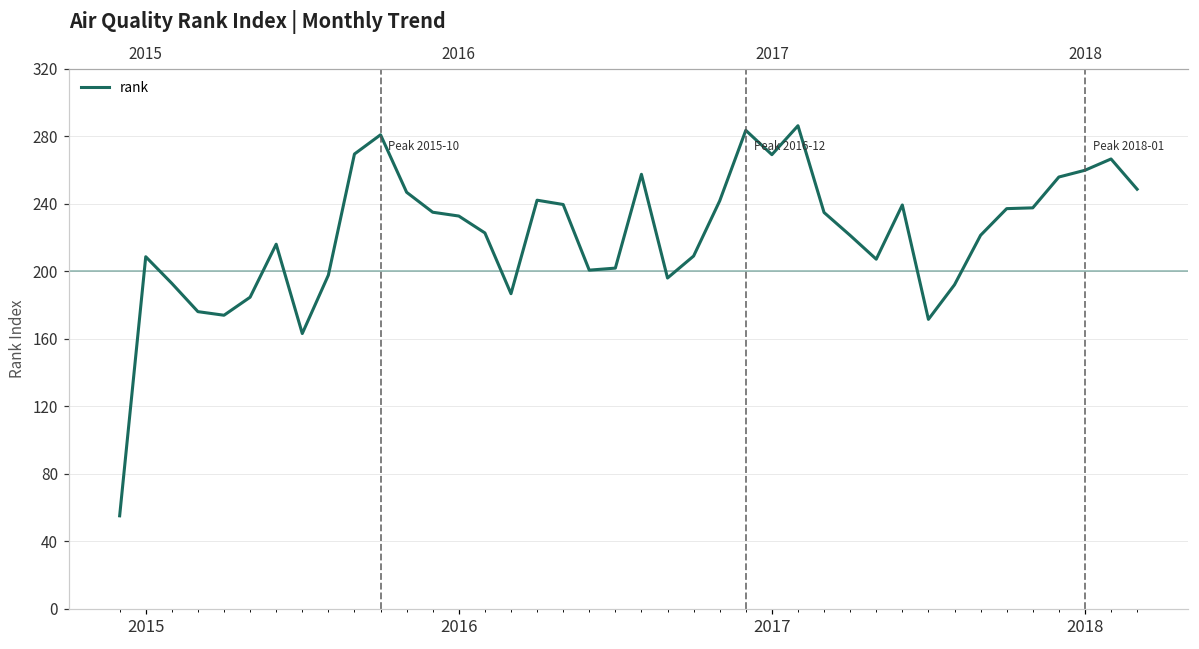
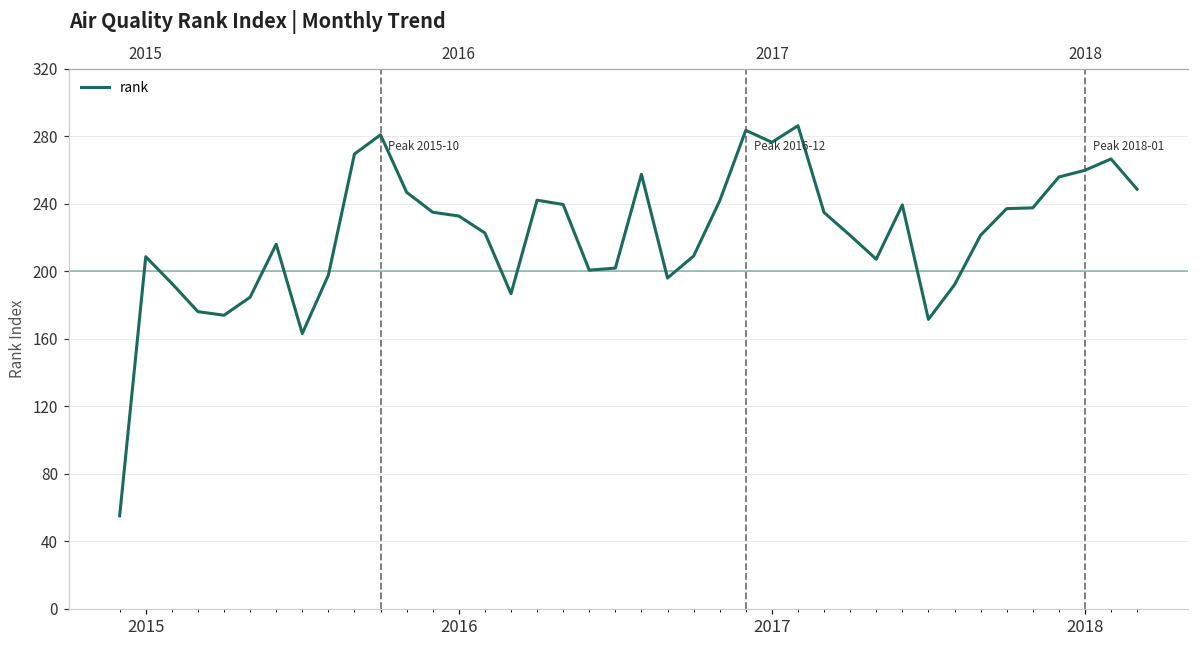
2017: 269 -> 276
